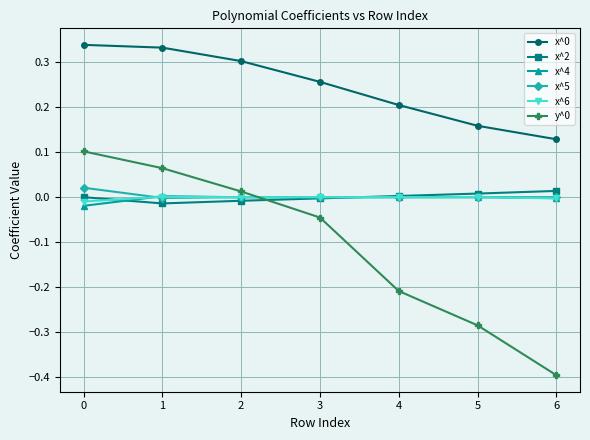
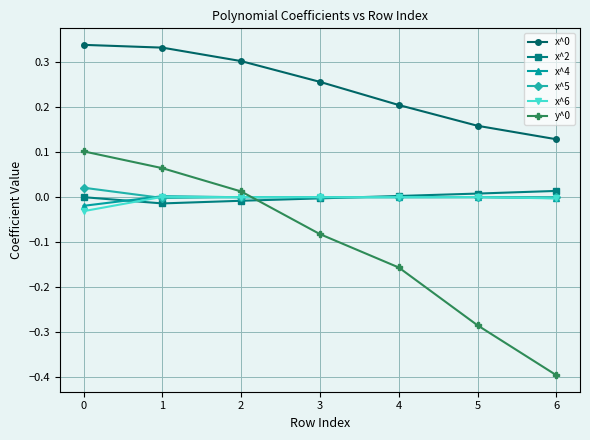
x^6, 0: -0.01 -> -0.03
y^0, 3: -0.05 -> -0.08
y^0, 4: -0.21 -> -0.16
